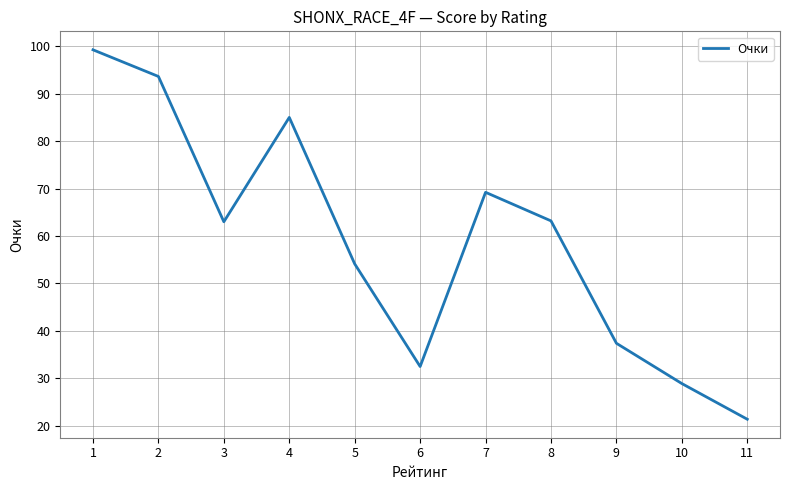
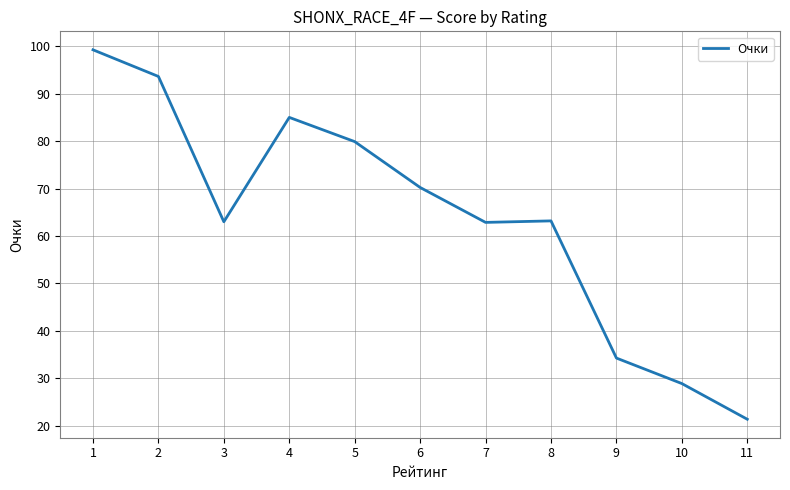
5: 54 -> 80
6: 32 -> 70
7: 69 -> 63
9: 37 -> 34
